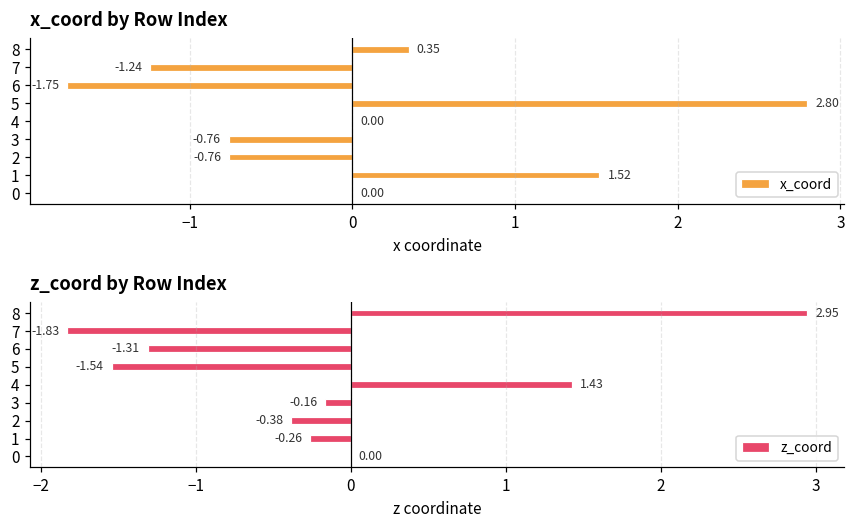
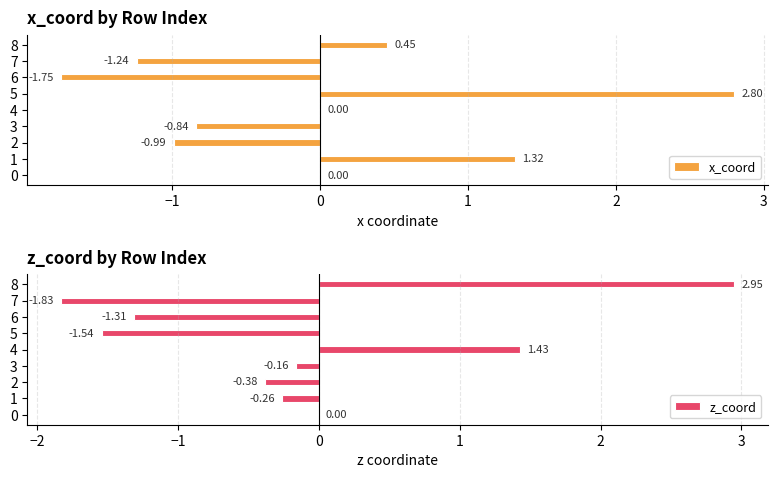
x_coord by Row Index, 8: 0.35 -> 0.45
x_coord by Row Index, 3: -0.76 -> -0.84
x_coord by Row Index, 2: -0.76 -> -0.99
x_coord by Row Index, 1: 1.52 -> 1.32
